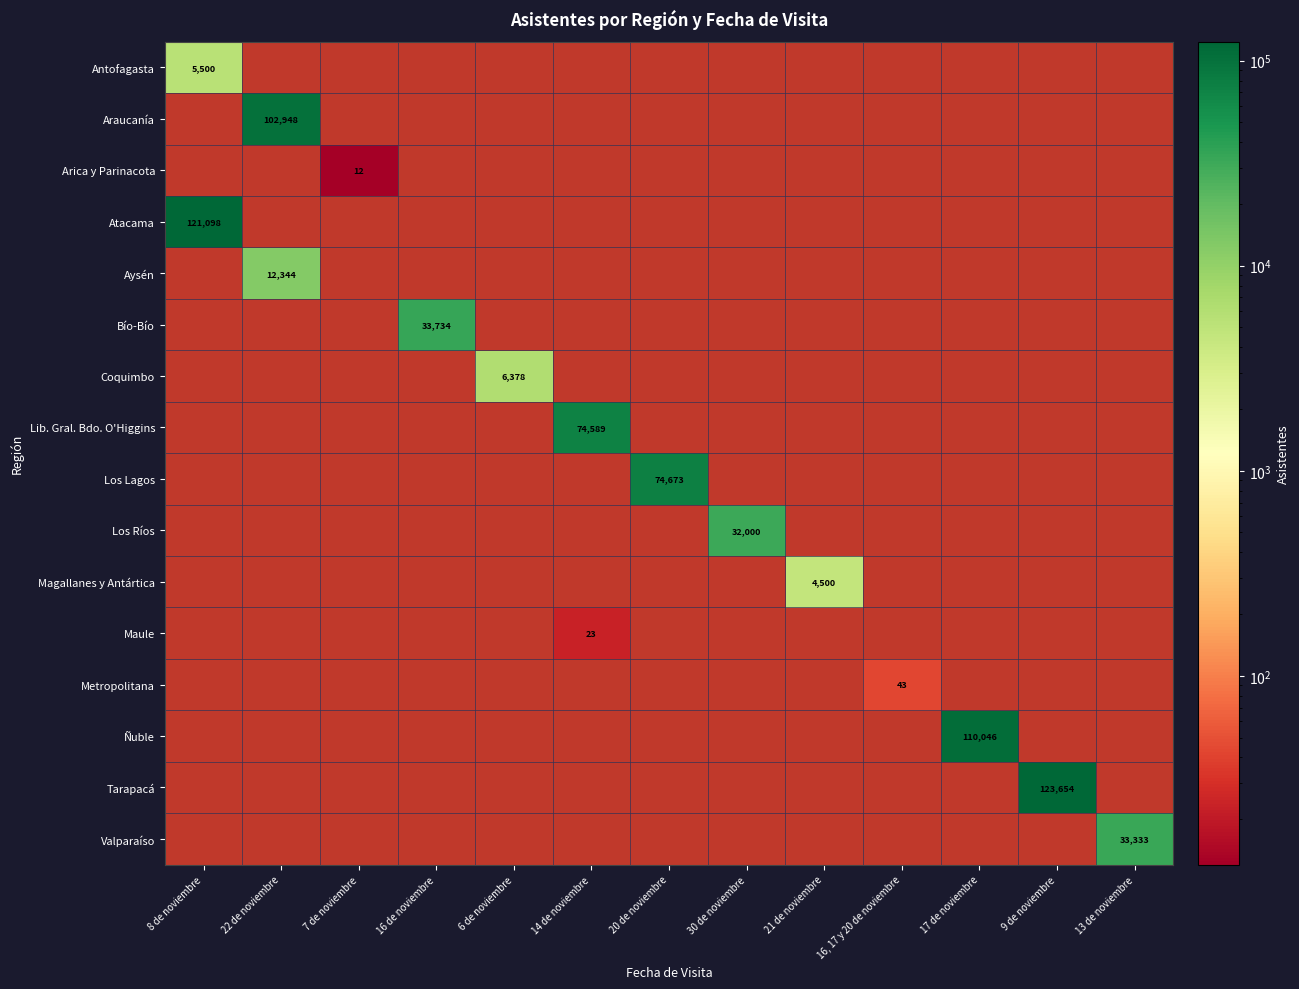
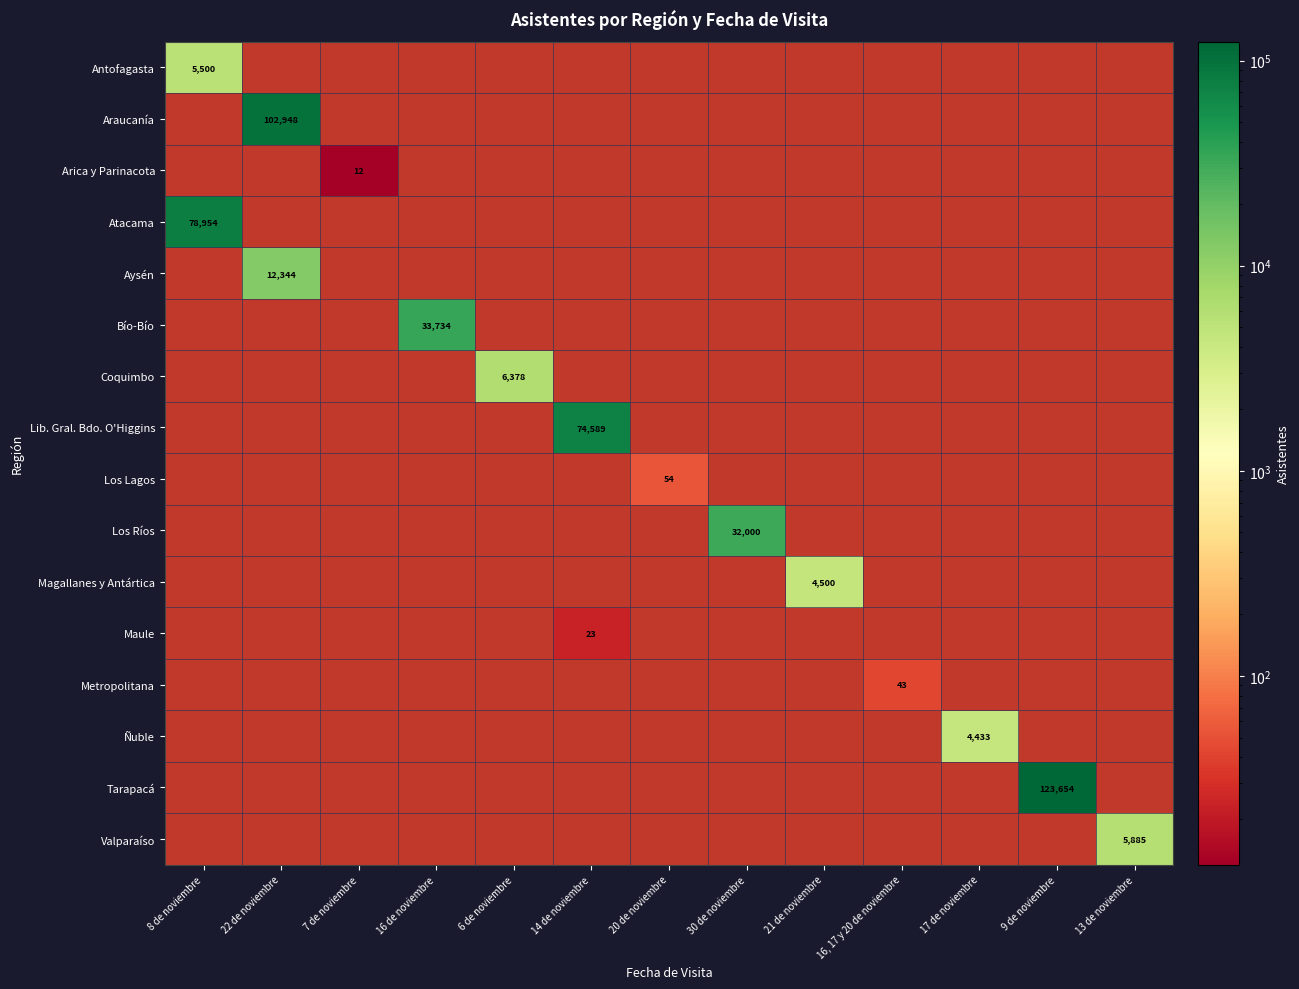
Atacama, 8 de noviembre: 121,098 -> 78,954
Los Lagos, 20 de noviembre: 74,673 -> 54
Ñuble, 17 de noviembre: 110,046 -> 4,433
Valparaíso, 13 de noviembre: 33,333 -> 5,885
